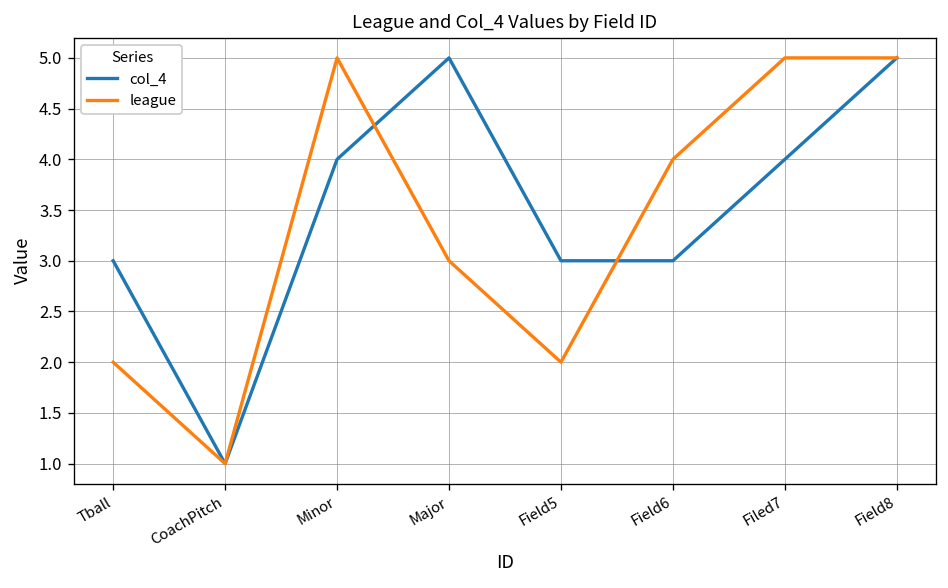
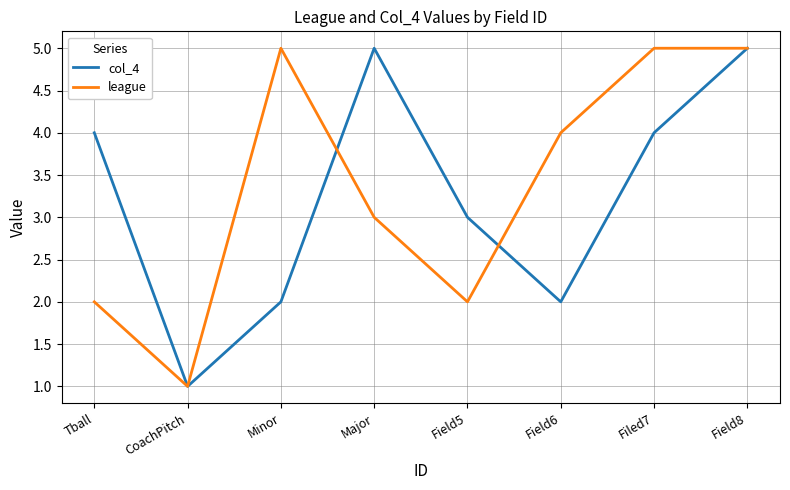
col_4, Tball: 3 -> 4
col_4, Minor: 4 -> 2
col_4, Field6: 3 -> 2
